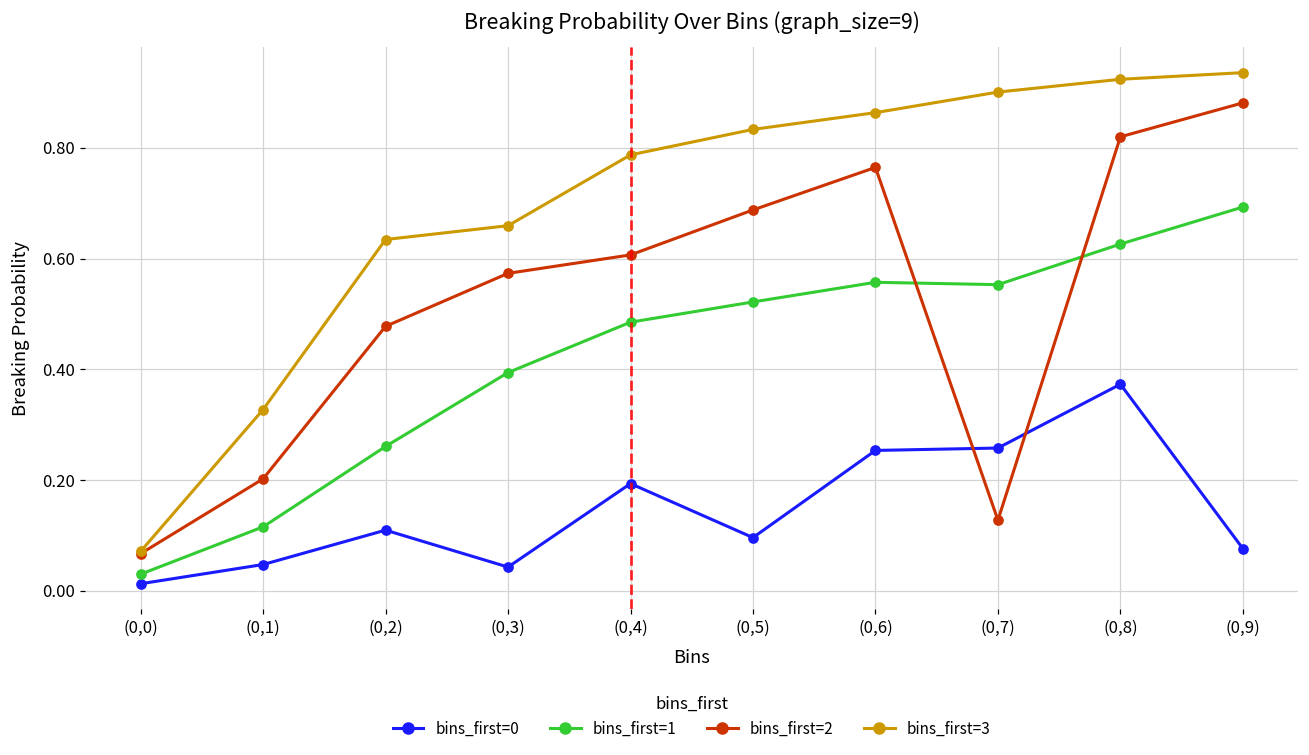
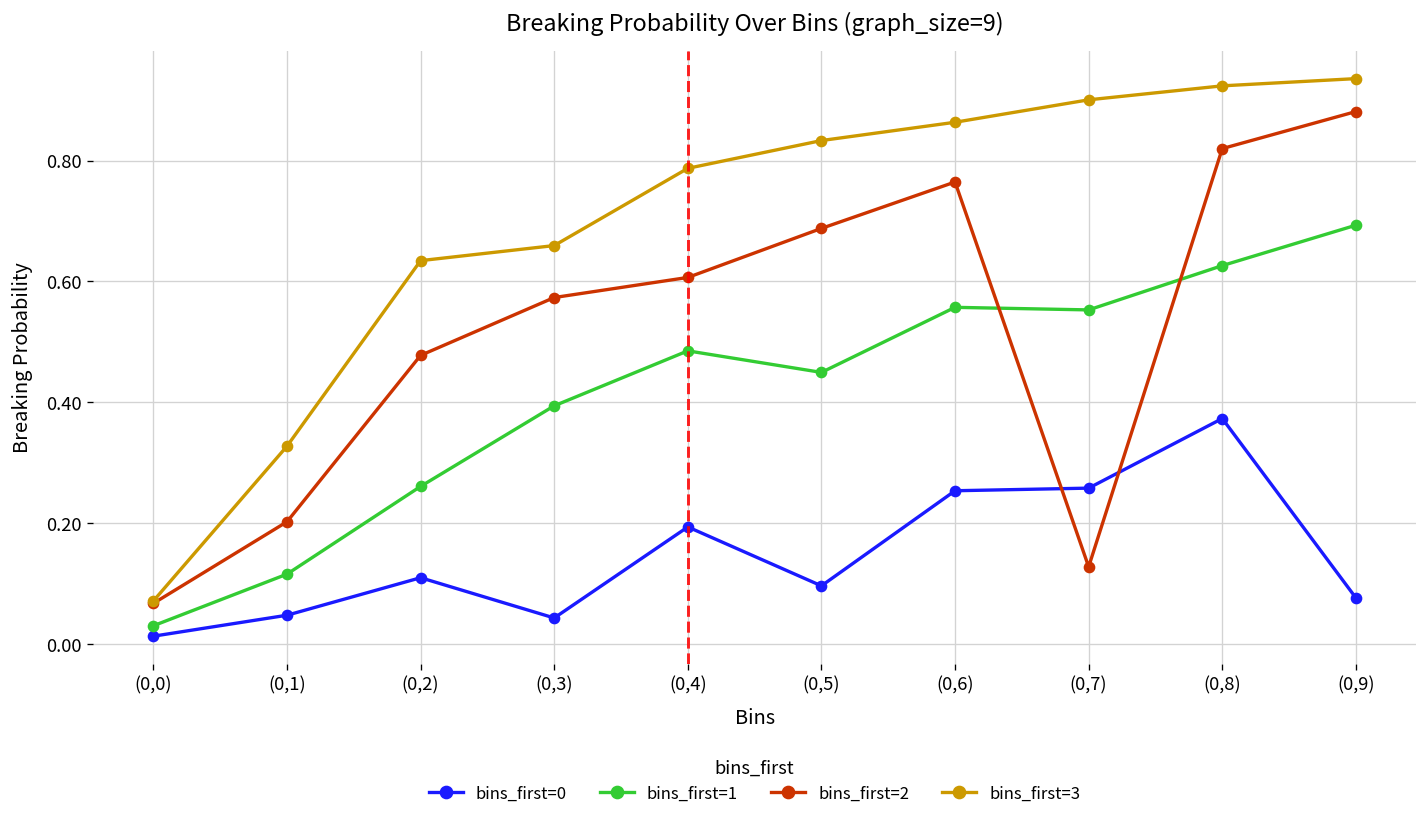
bins_first=1, (0,5): 0.52 -> 0.45
